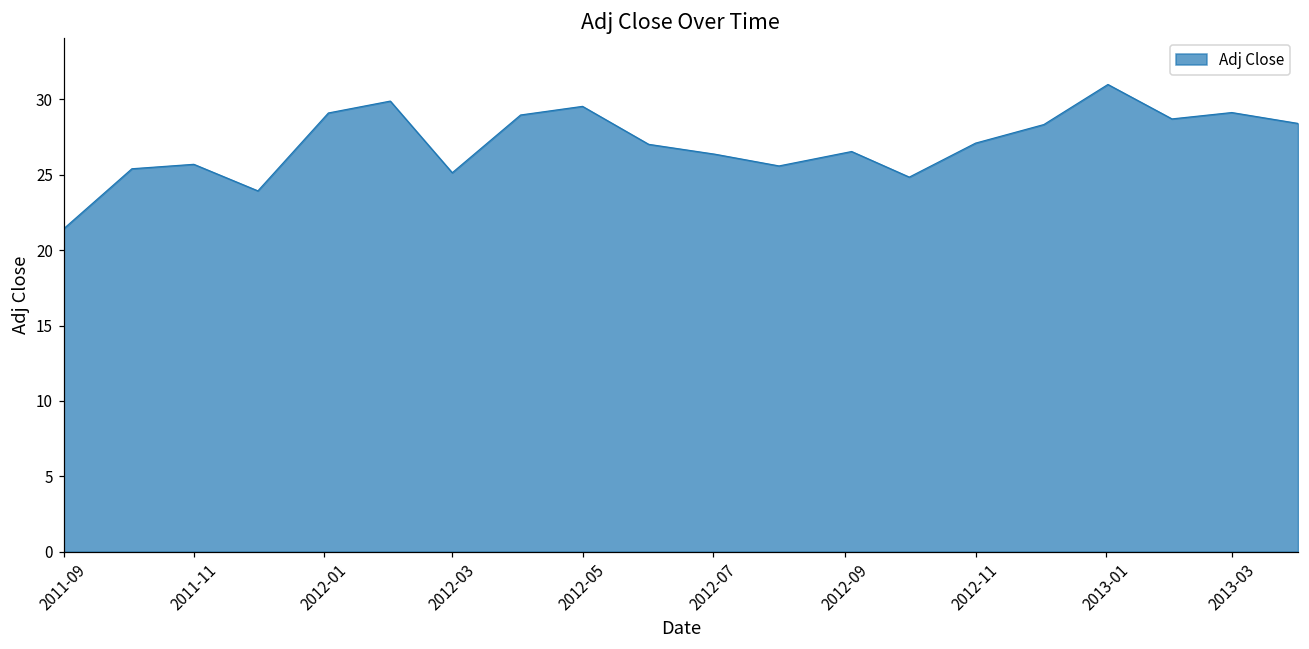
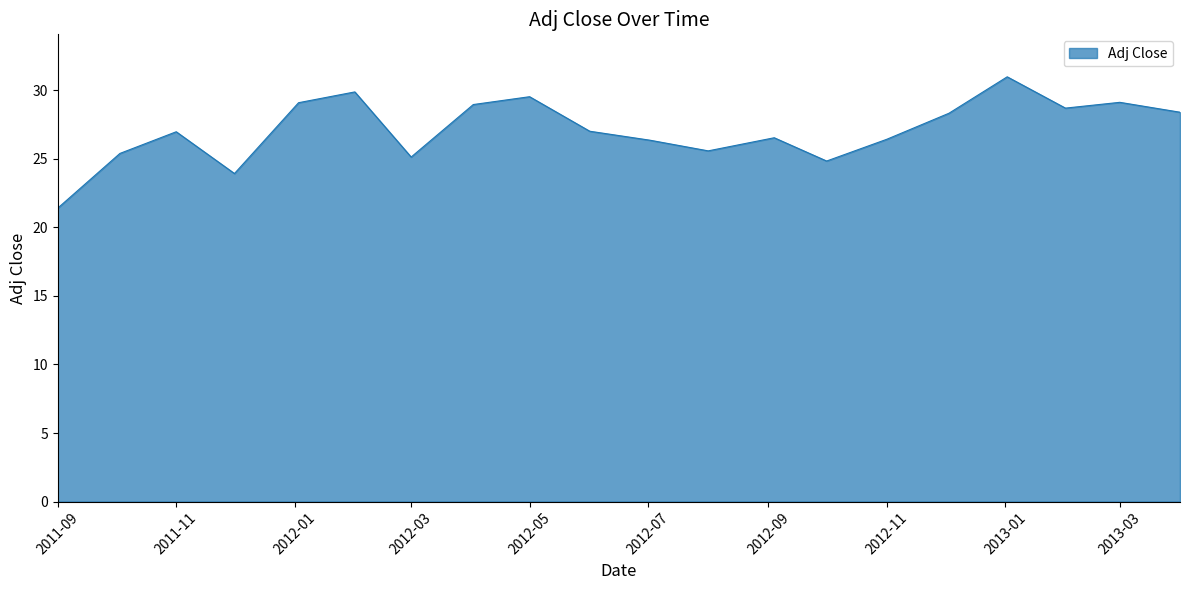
2011-11: 25.7 -> 27.0
2012-11: 27.1 -> 26.4
